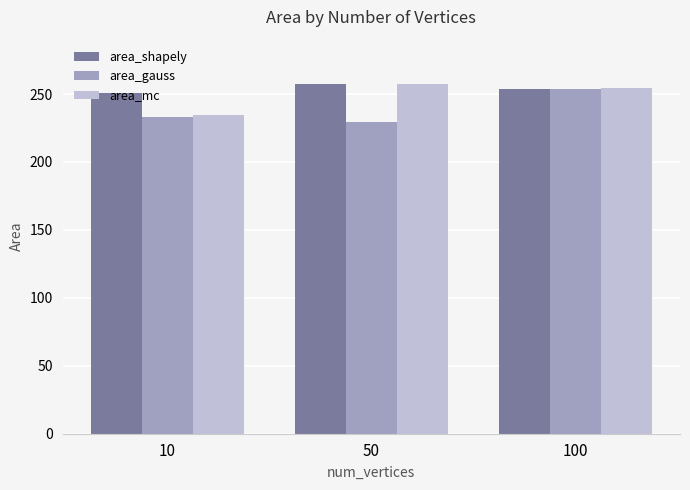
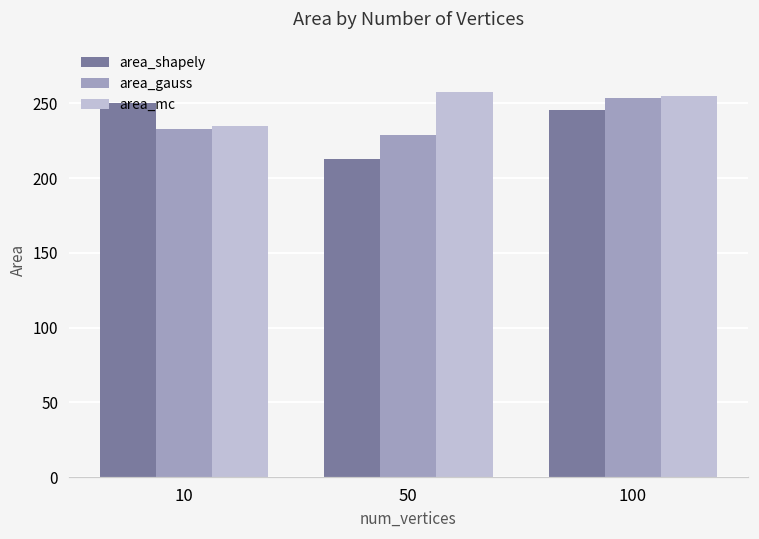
area_shapely, 50: 257 -> 213
area_shapely, 100: 254 -> 246
